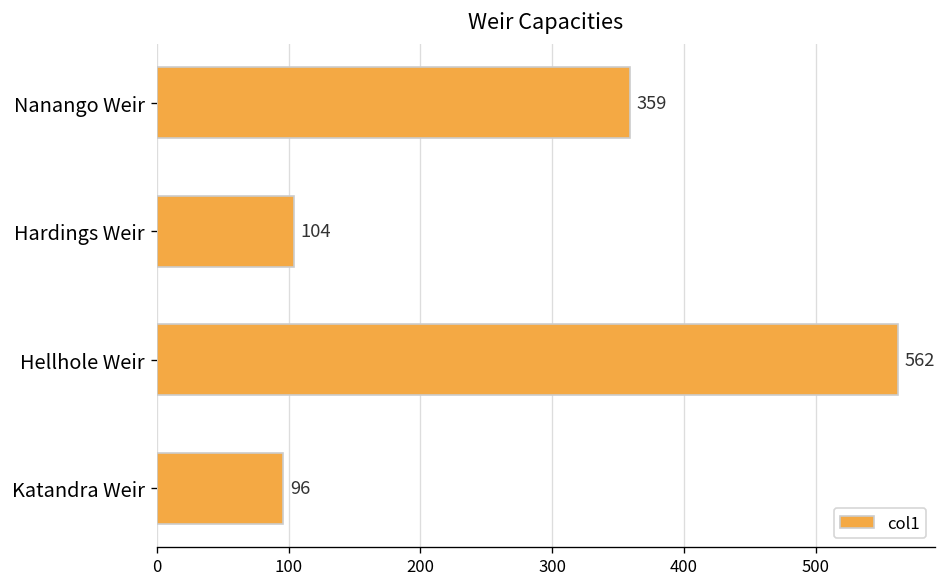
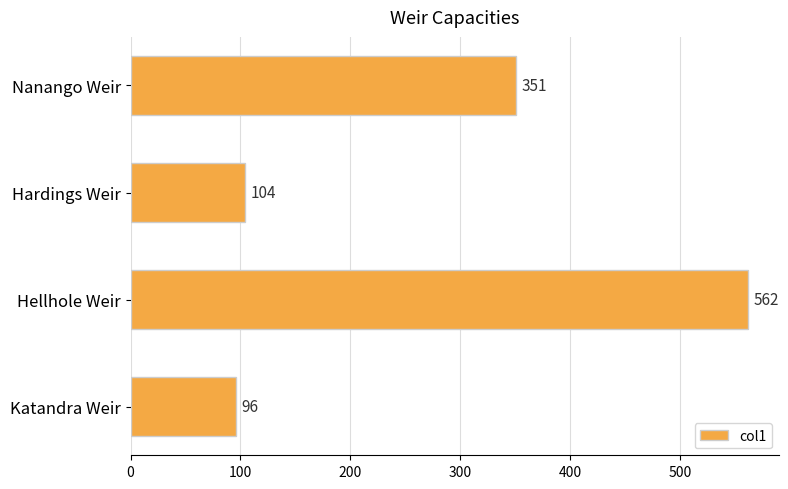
Nanango Weir: 359 -> 351
